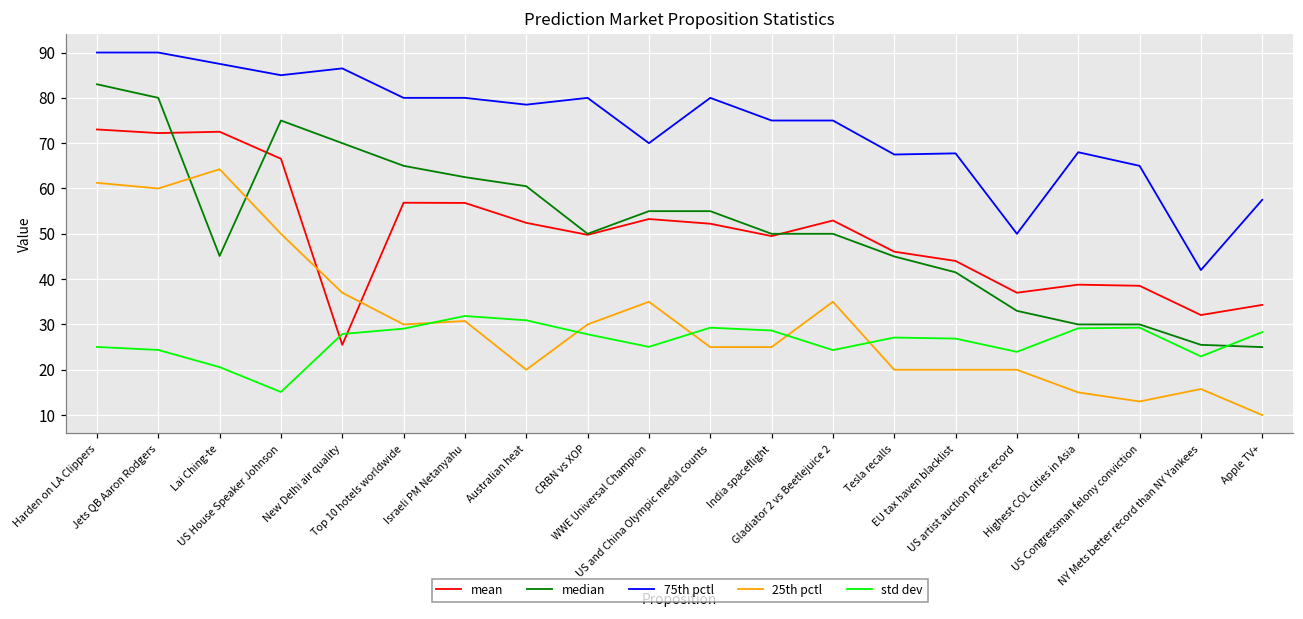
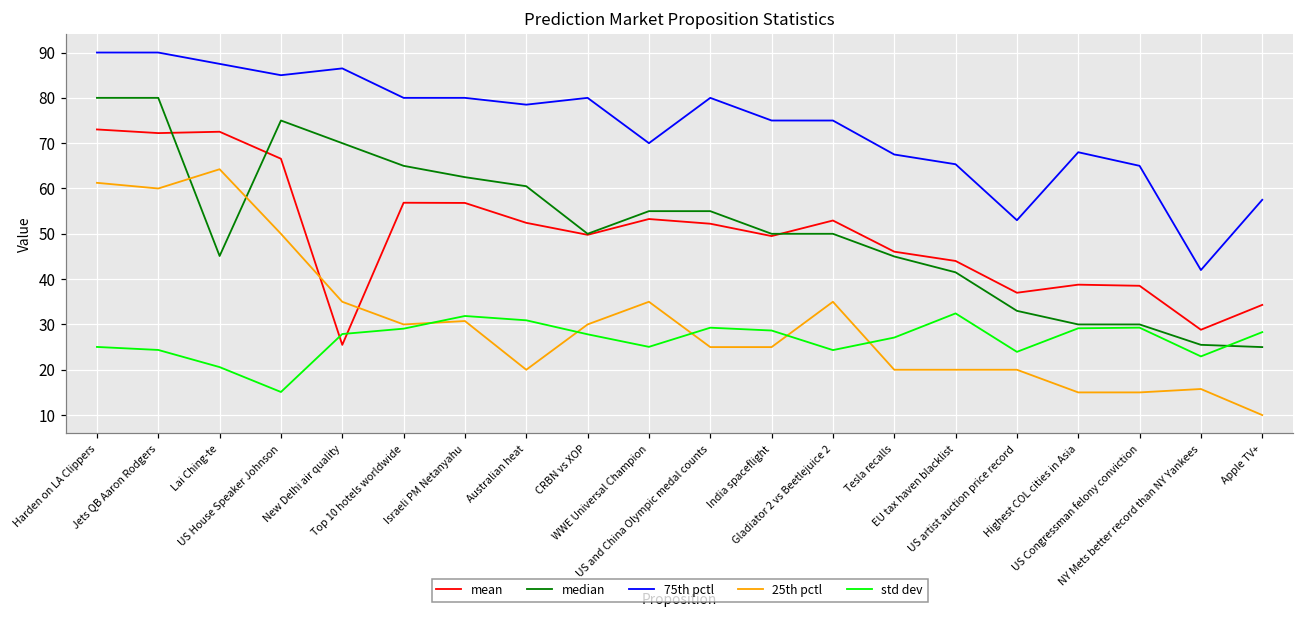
median, Harden on LA Clippers: 83 -> 80
25th pctl, New Delhi air quality: 37 -> 35
75th pctl, EU tax haven blacklist: 68 -> 65
std dev, EU tax haven blacklist: 27 -> 32
75th pctl, US artist auction price record: 50 -> 53
25th pctl, US Congressman felony conviction: 13 -> 15
mean, NY Mets better record than NY Yankees: 32 -> 29
